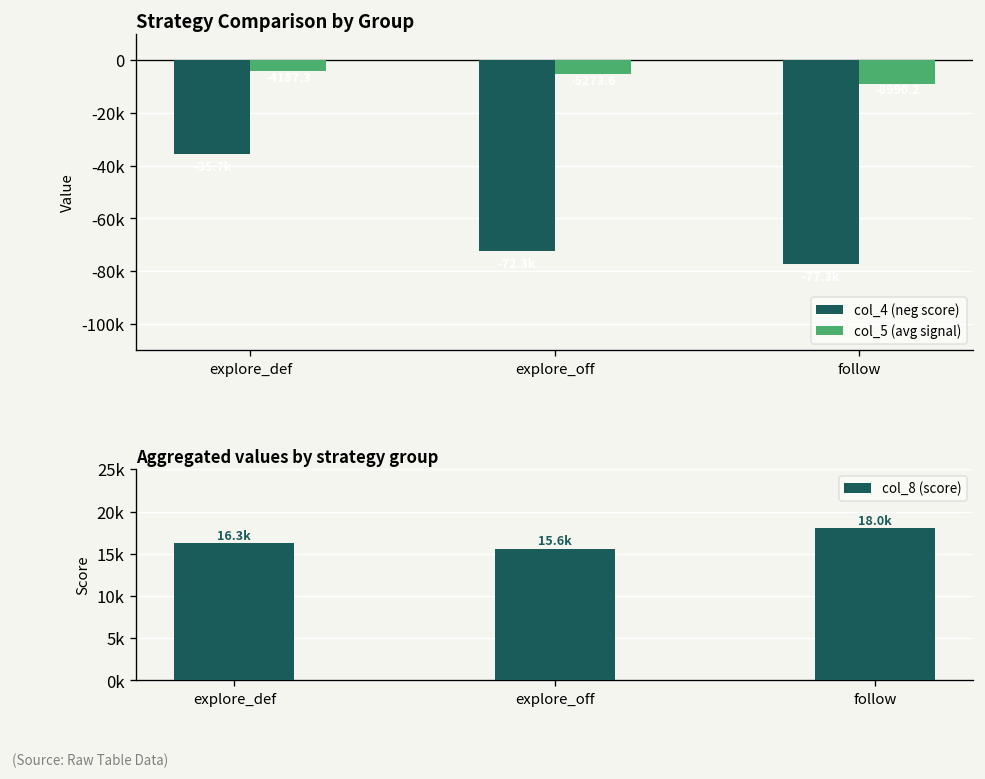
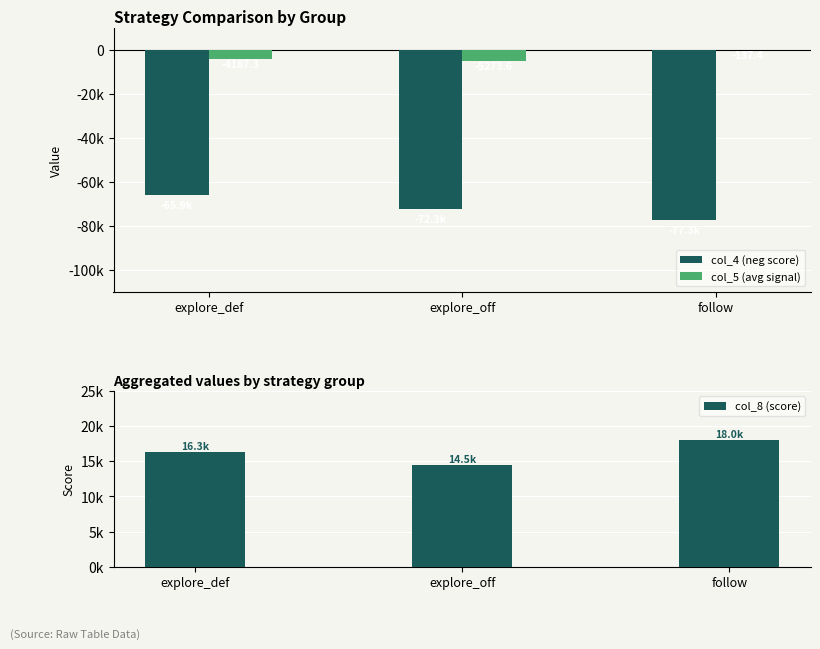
Strategy Comparison by Group, col_4 (neg score), explore_def: -36000 -> -66000
Strategy Comparison by Group, col_5 (avg signal), follow: -9000 -> 0
Aggregated values by strategy group, explore_off: 15.6k -> 14.5k
